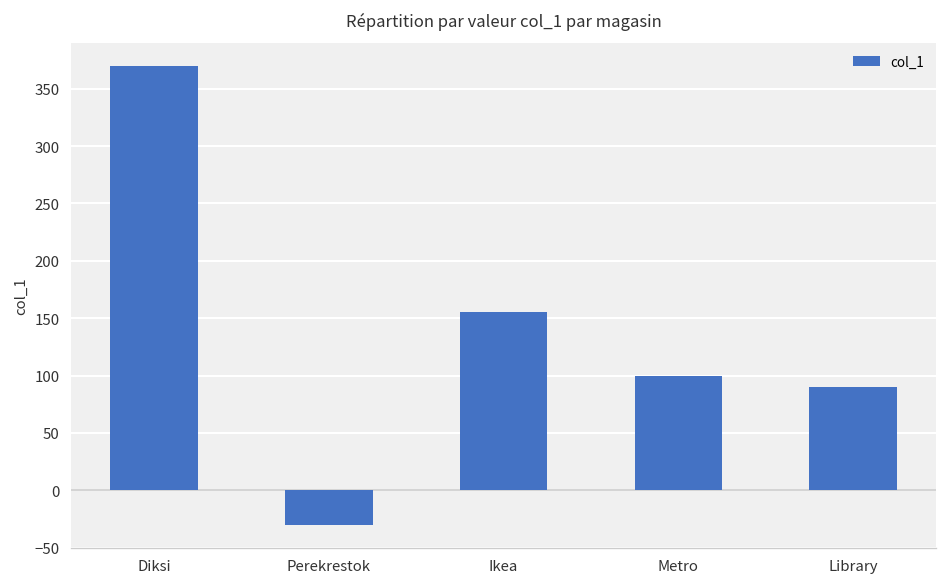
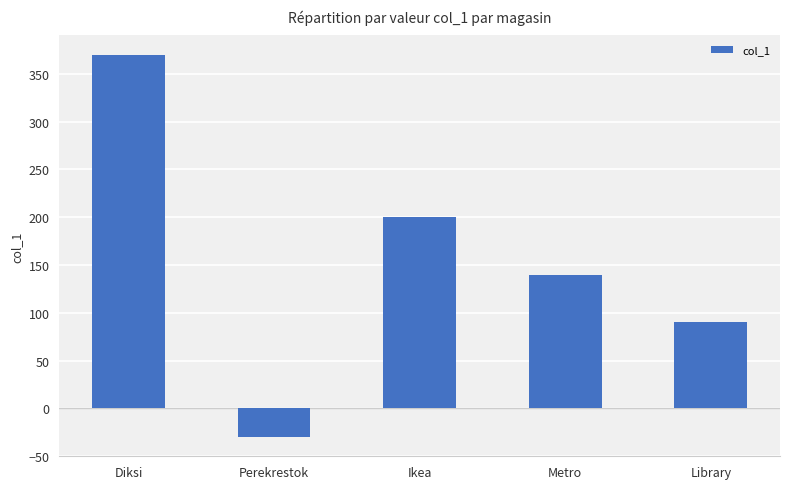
Ikea: 160 -> 200
Metro: 100 -> 140
